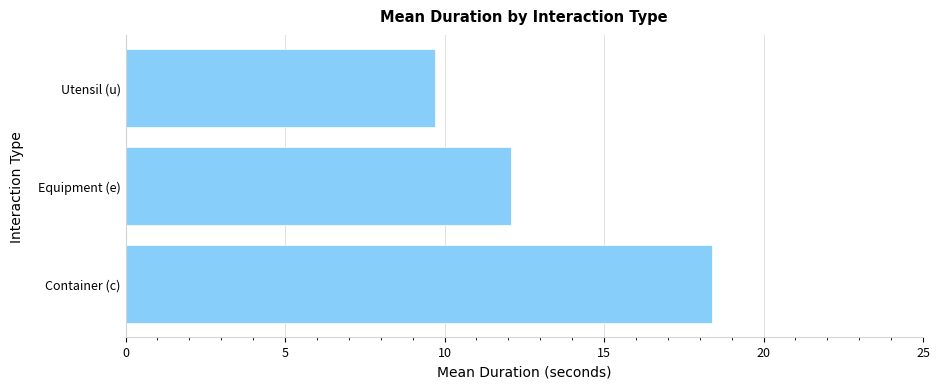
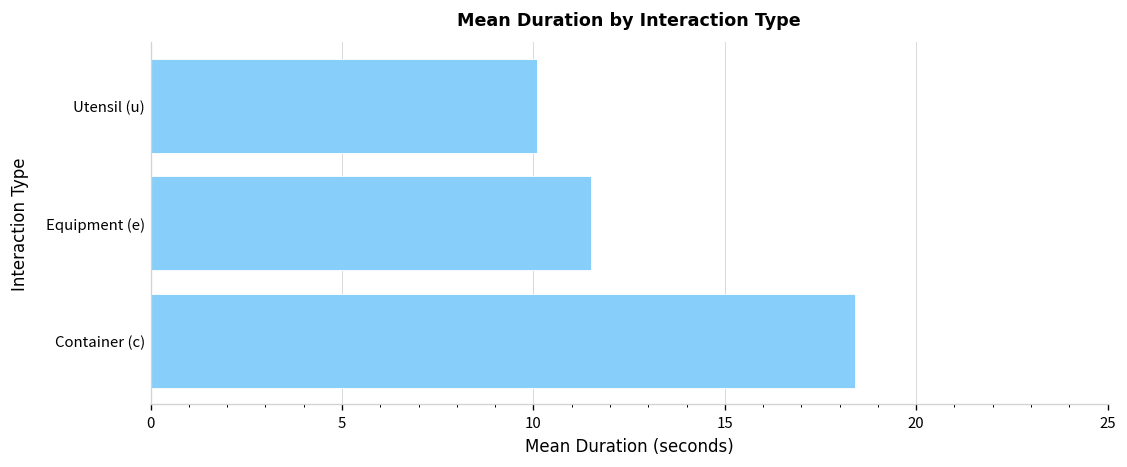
Utensil (u): 9.7 -> 10.1
Equipment (e): 12.1 -> 11.5
